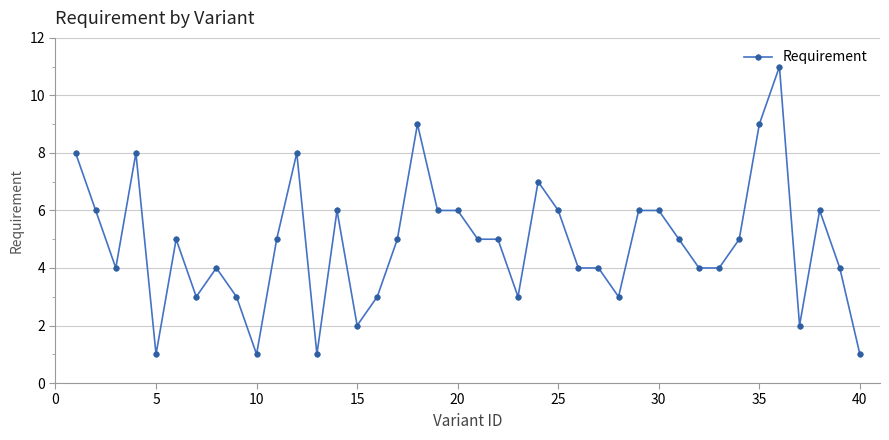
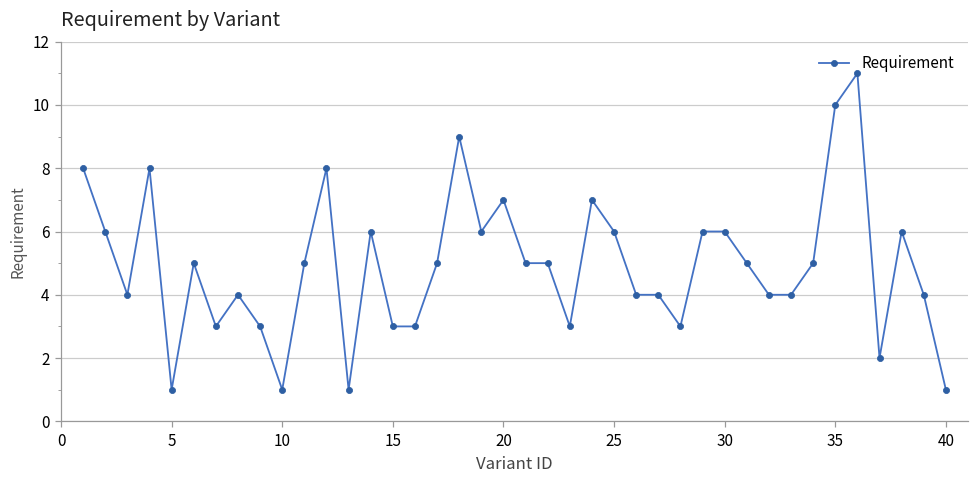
15: 2 -> 3
20: 6 -> 7
35: 9 -> 10
